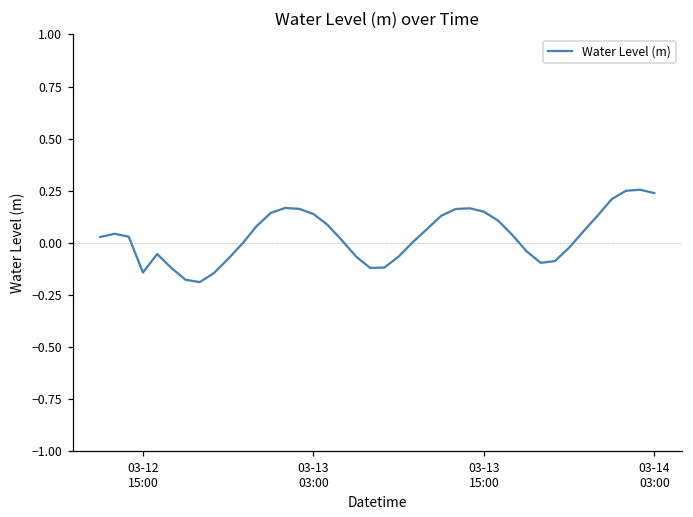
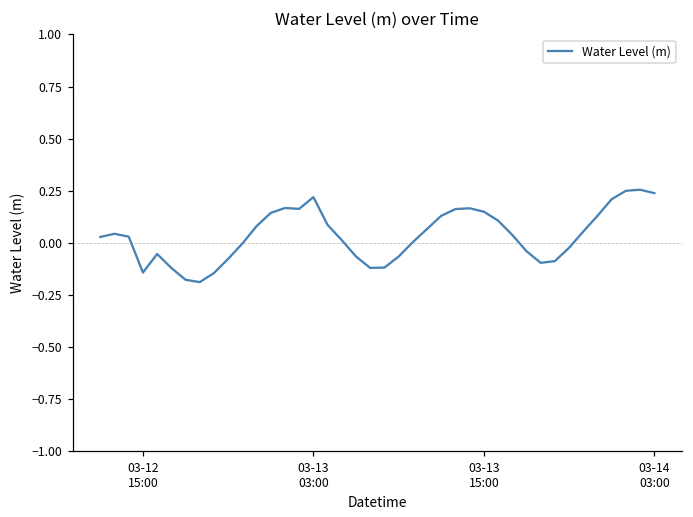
03-13 03:00: 0.14 -> 0.22
